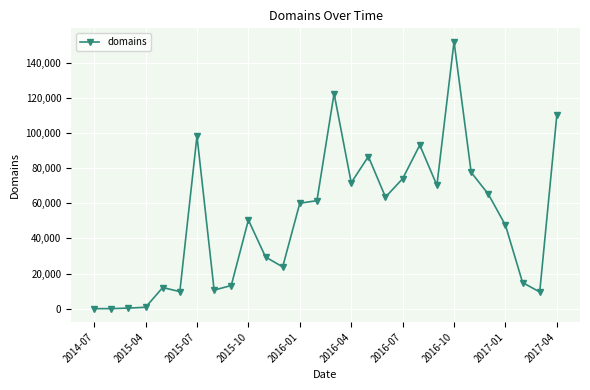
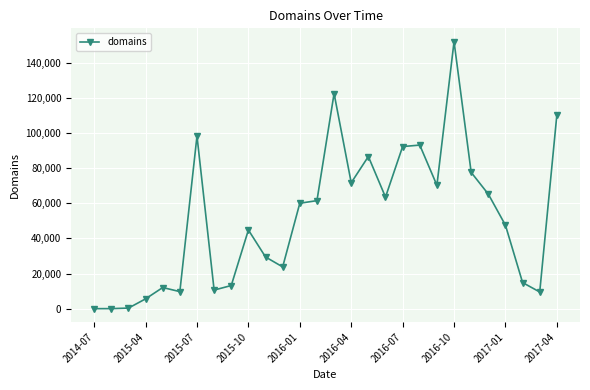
2015-04: 1,000 -> 6,000
2015-10: 51,000 -> 45,000
2016-07: 74,000 -> 92,000
